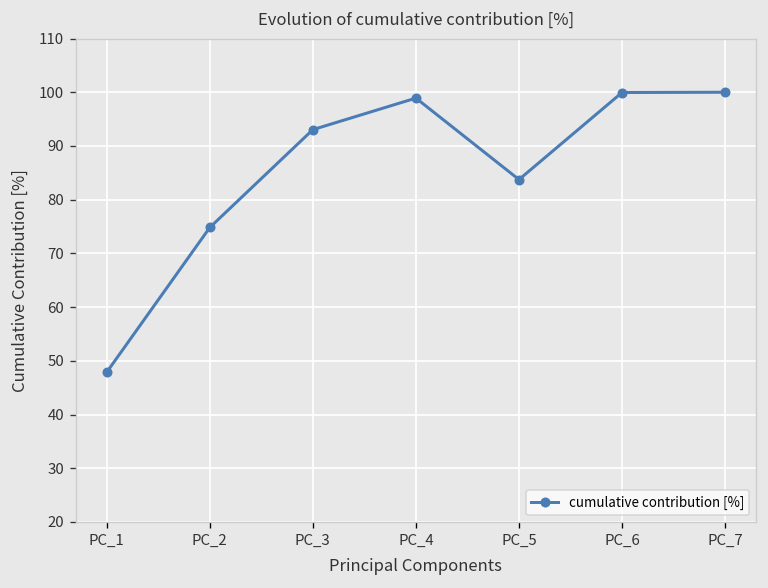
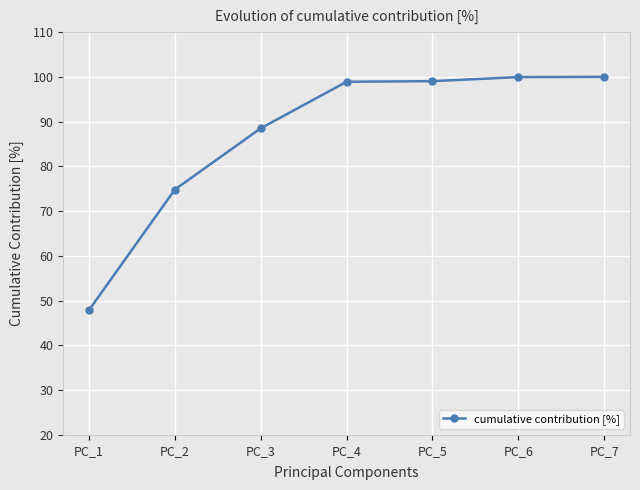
PC_3: 93 -> 89
PC_5: 84 -> 99
